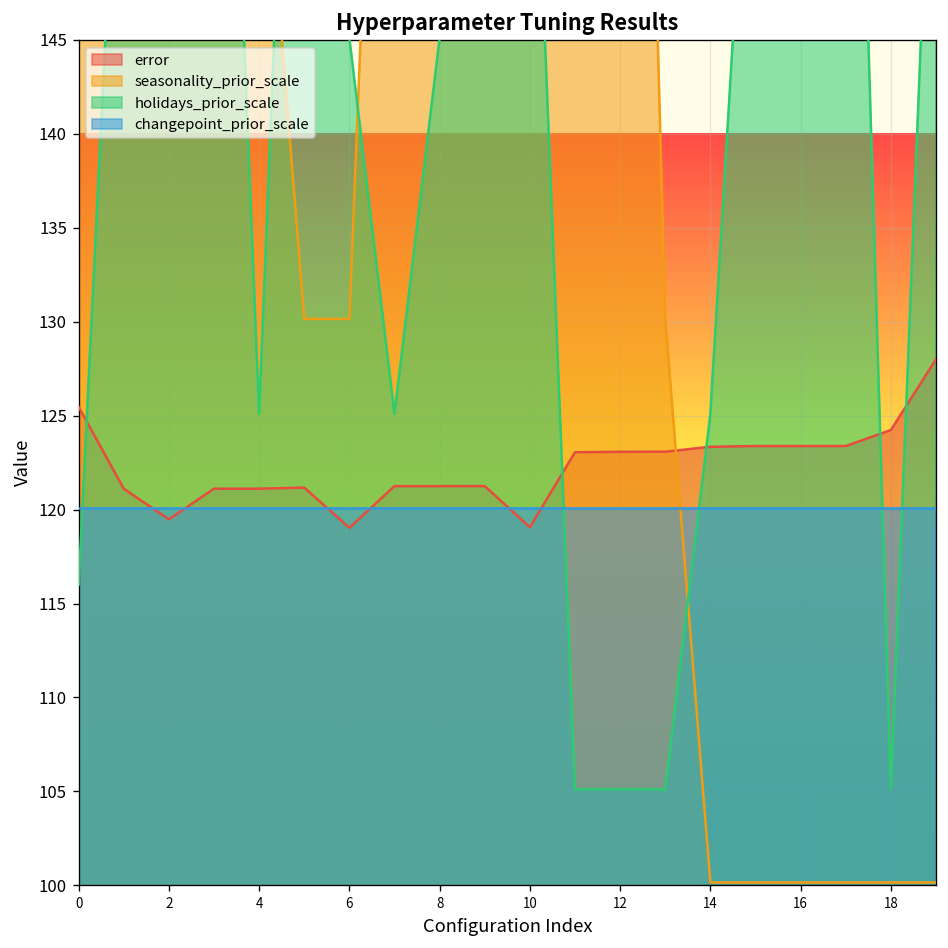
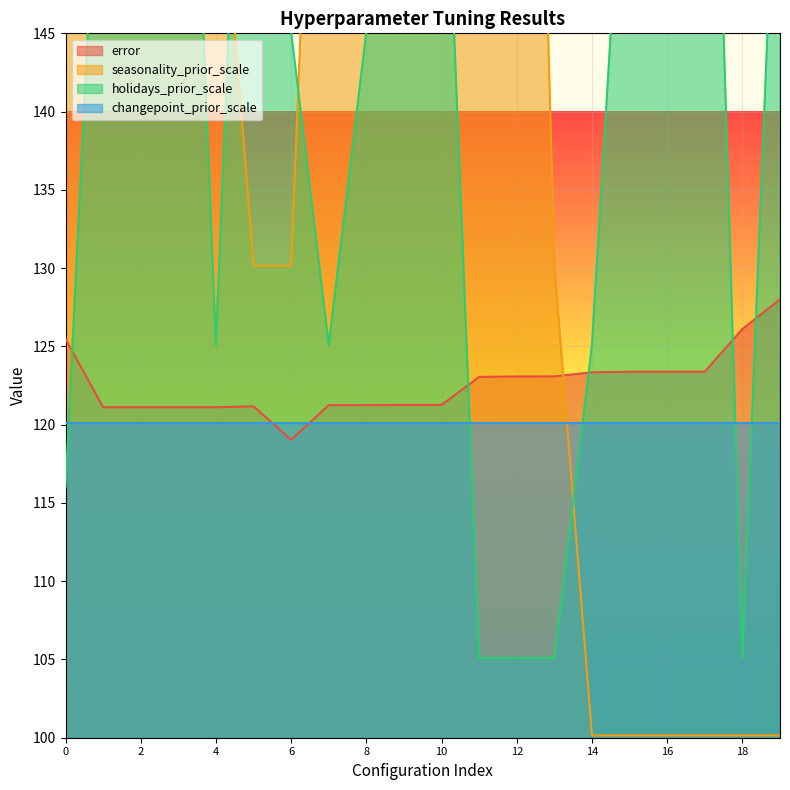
error, 2: 119.5 -> 121.1
error, 10: 119.1 -> 121.3
error, 18: 124.2 -> 126.1
